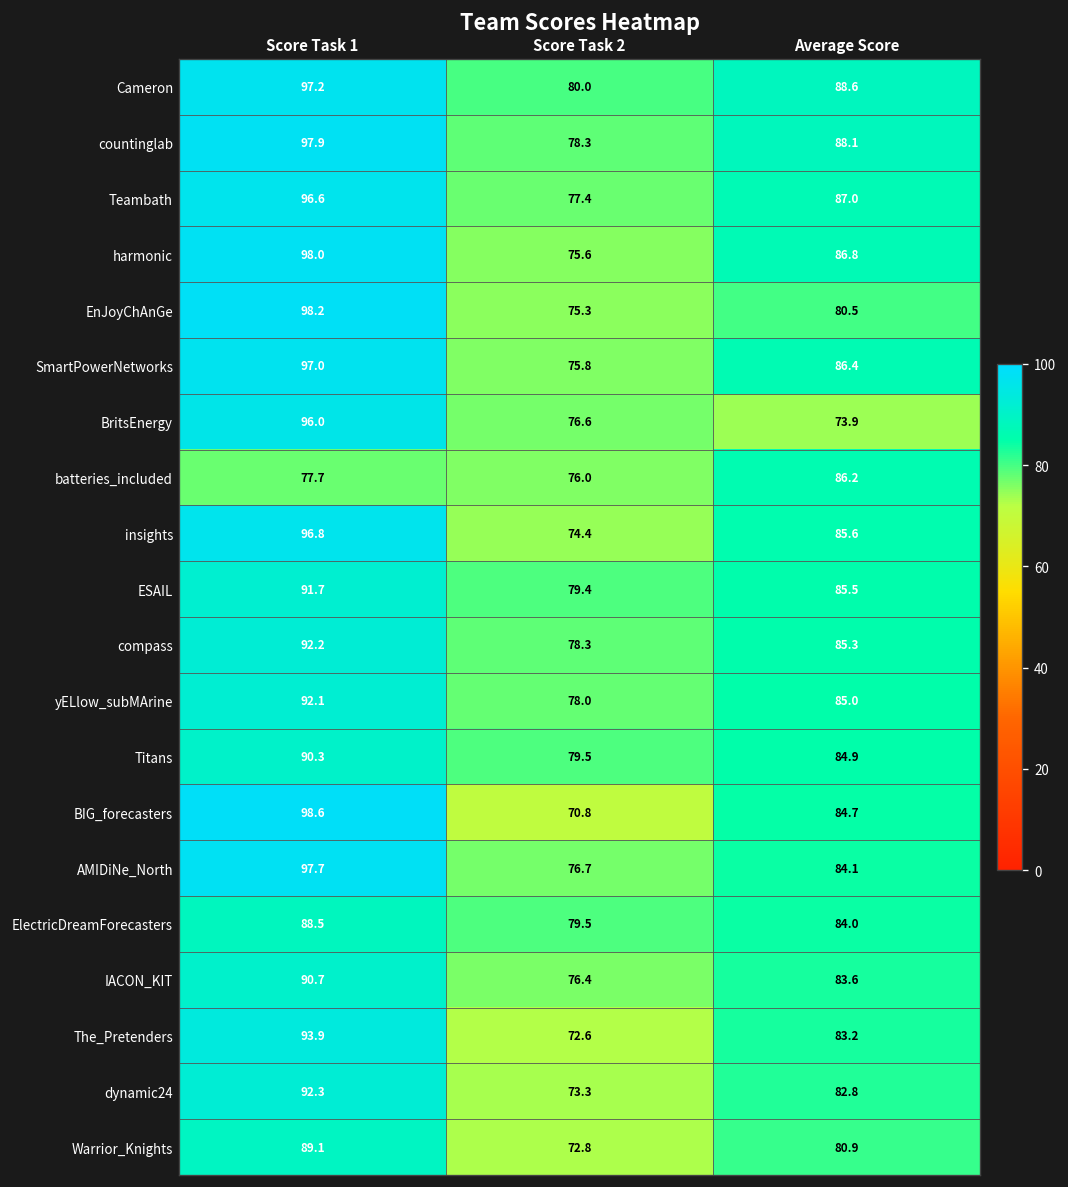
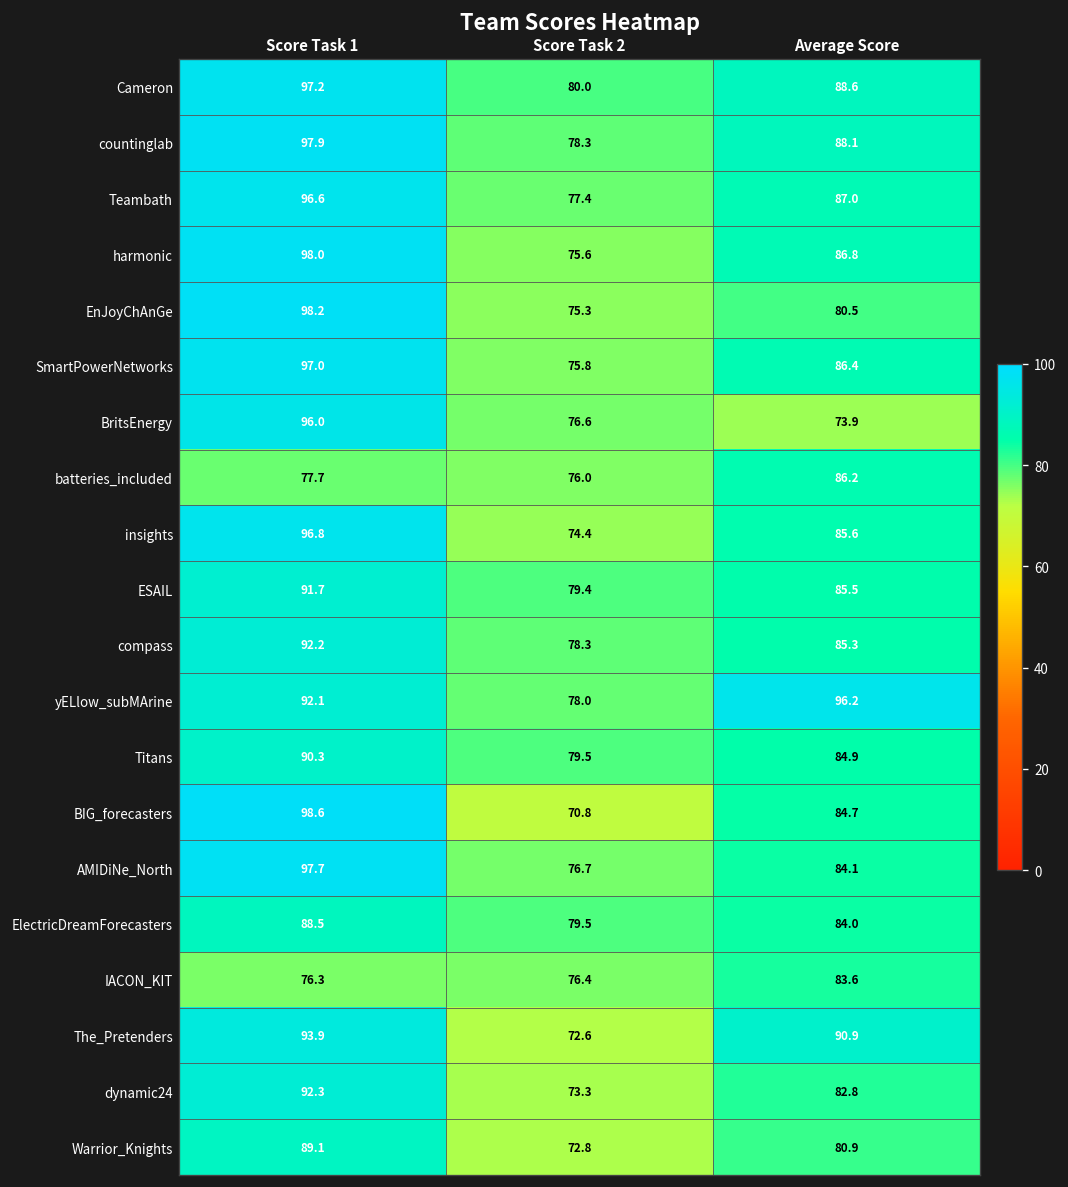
yELlow_subMArine, Average Score: 85.0 -> 96.2
IACON_KIT, Score Task 1: 90.7 -> 76.3
The_Pretenders, Average Score: 83.2 -> 90.9
